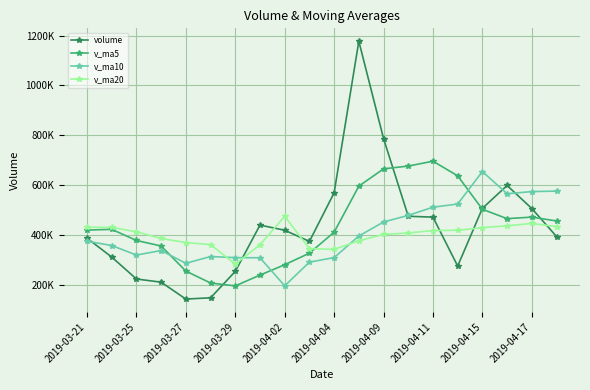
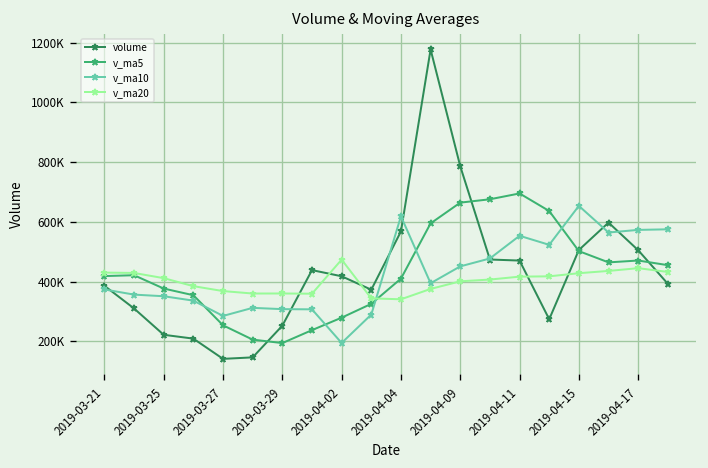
v_ma10, 2019-03-25: 320000 -> 350000
v_ma20, 2019-03-29: 280000 -> 360000
v_ma10, 2019-04-04: 310000 -> 620000
v_ma10, 2019-04-11: 510000 -> 550000
